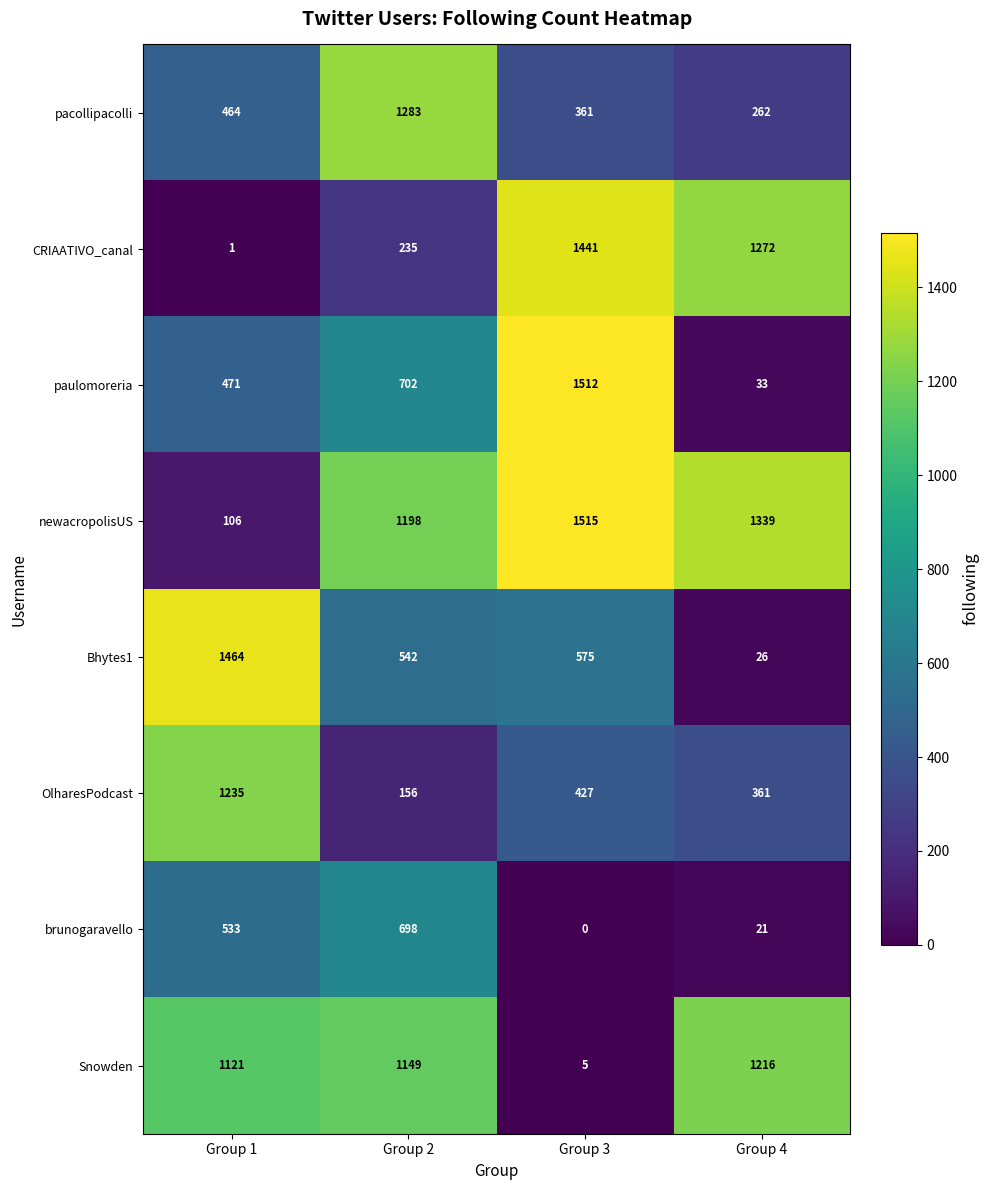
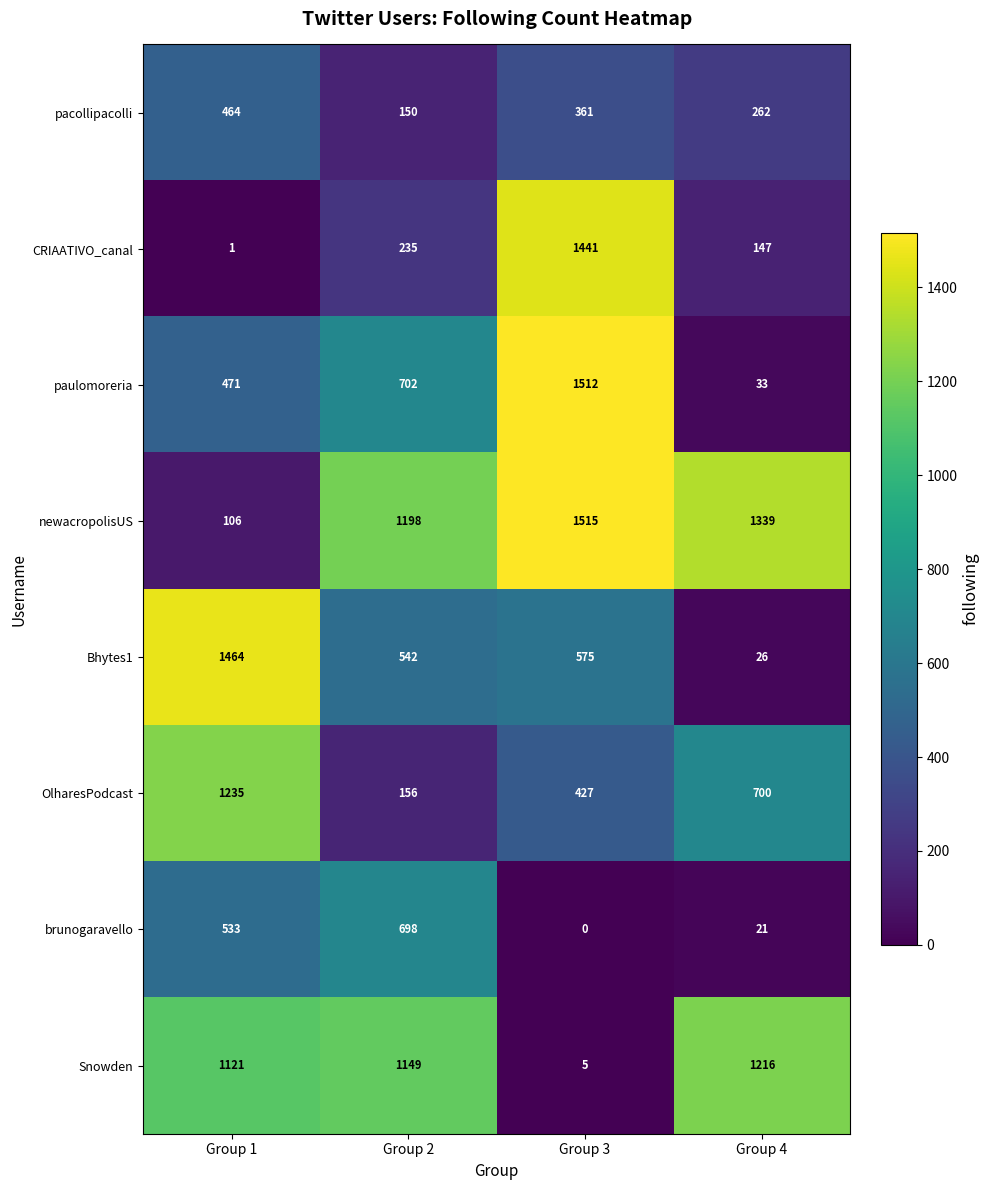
pacollipacolli, Group 2: 1283 -> 150
CRIAATIVO_canal, Group 4: 1272 -> 147
OlharesPodcast, Group 4: 361 -> 700
